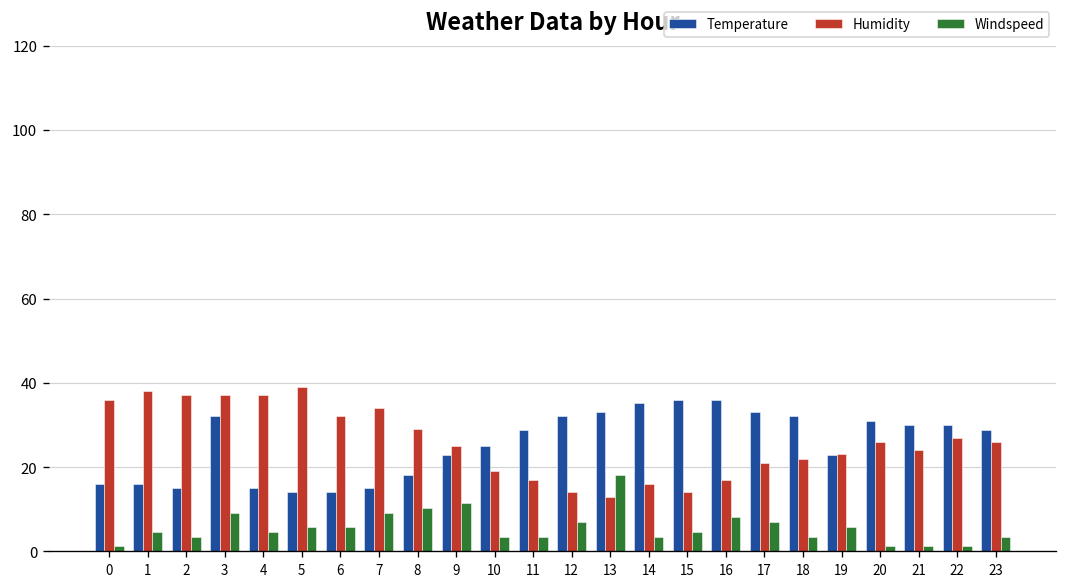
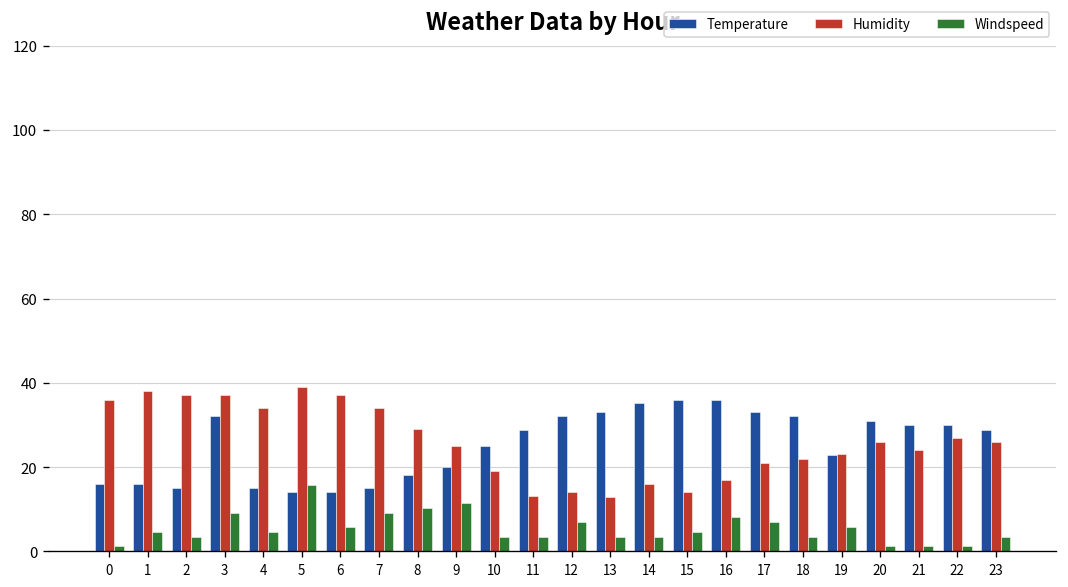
Humidity, 4: 37 -> 34
Windspeed, 5: 6 -> 16
Humidity, 6: 32 -> 37
Temperature, 9: 23 -> 20
Humidity, 11: 17 -> 13
Windspeed, 13: 18 -> 4
